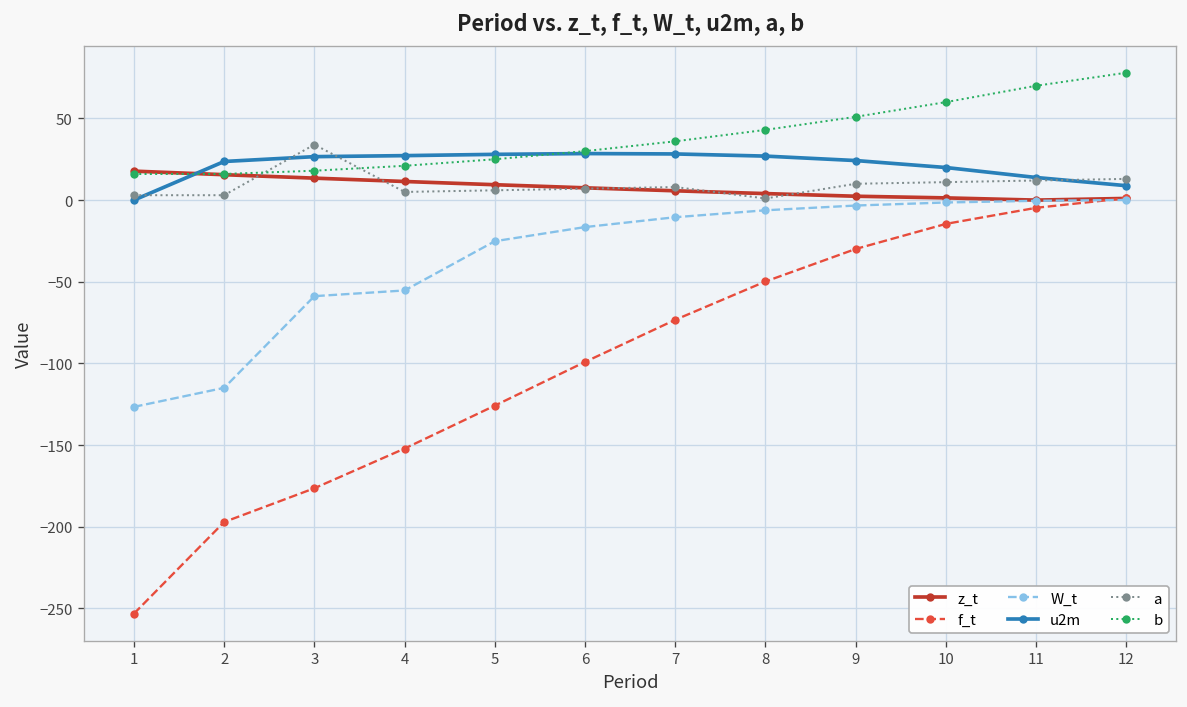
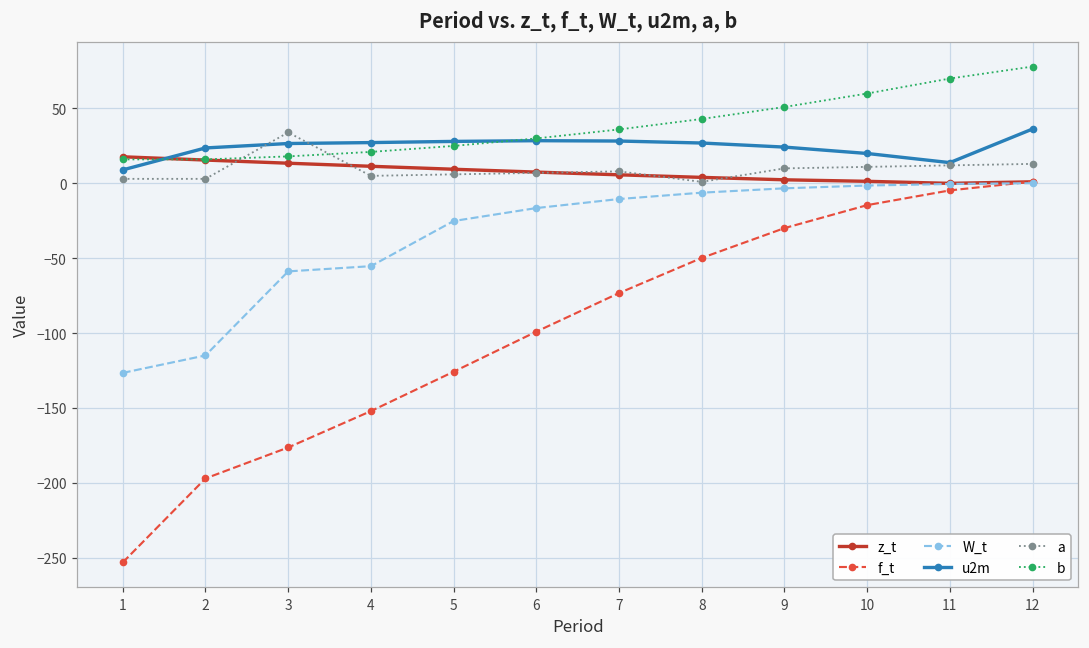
u2m, 1: 0 -> 9
u2m, 12: 9 -> 36
